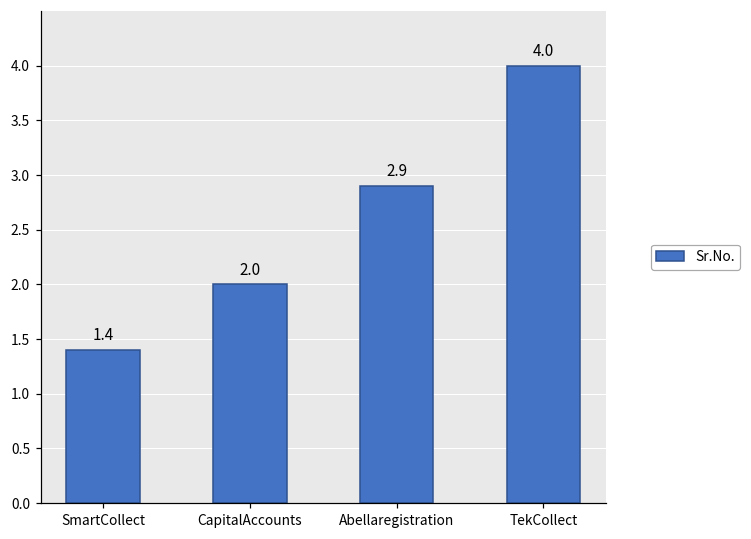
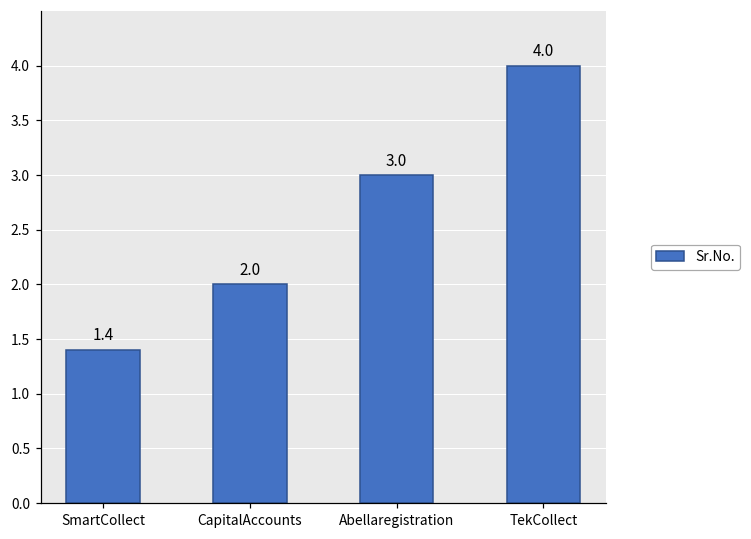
Abellaregistration: 2.9 -> 3.0
